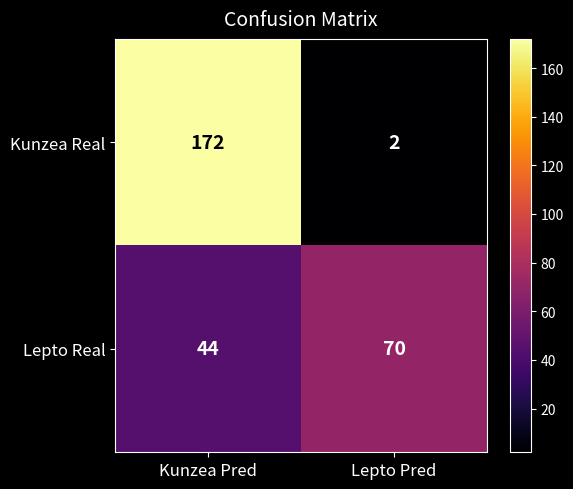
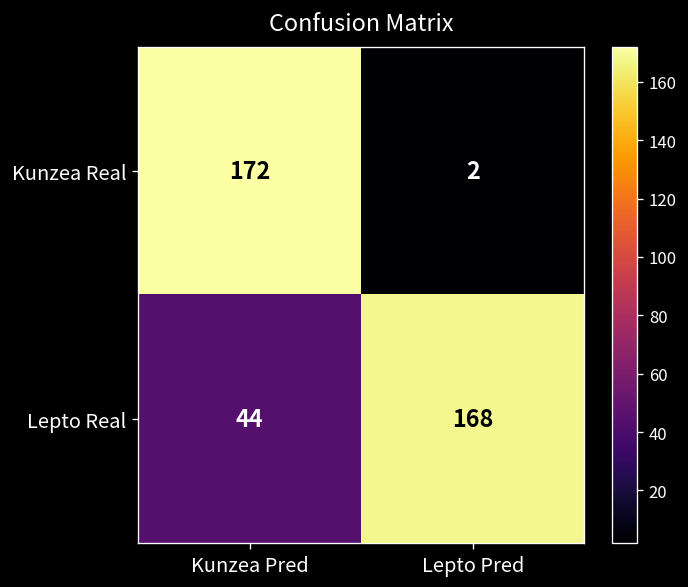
Lepto Real, Lepto Pred: 70 -> 168
